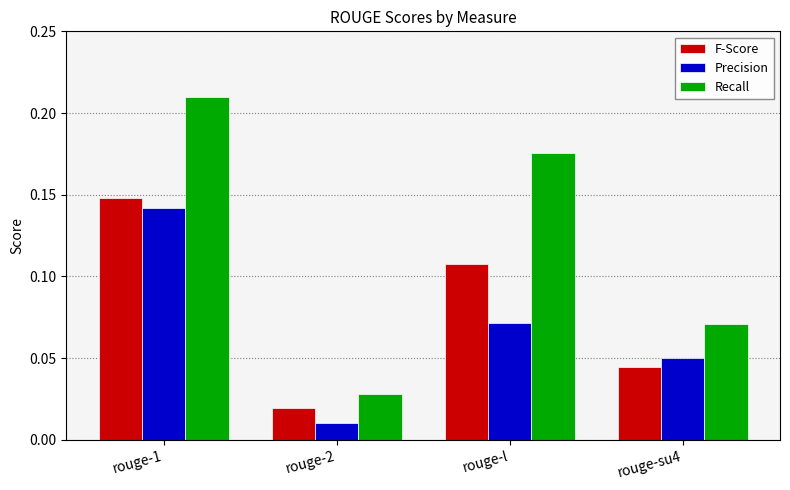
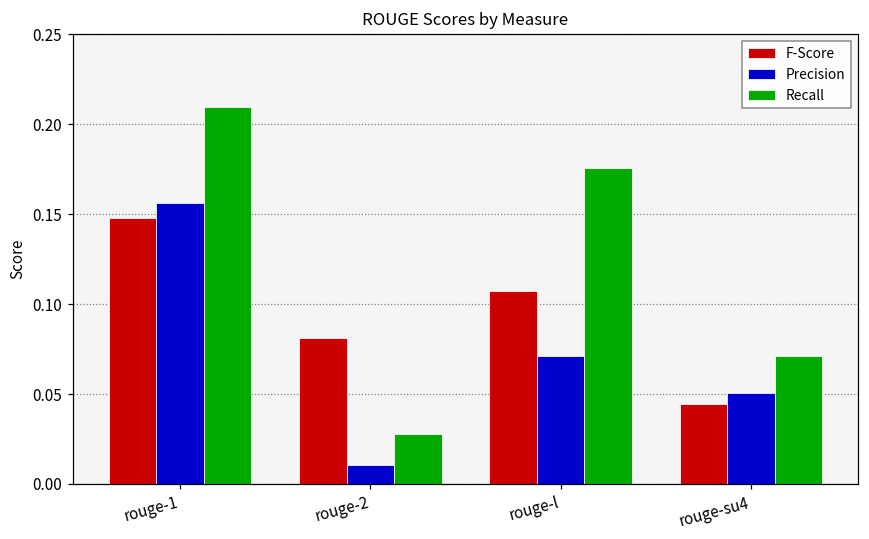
Precision, rouge-1: 0.142 -> 0.156
F-Score, rouge-2: 0.020 -> 0.081
